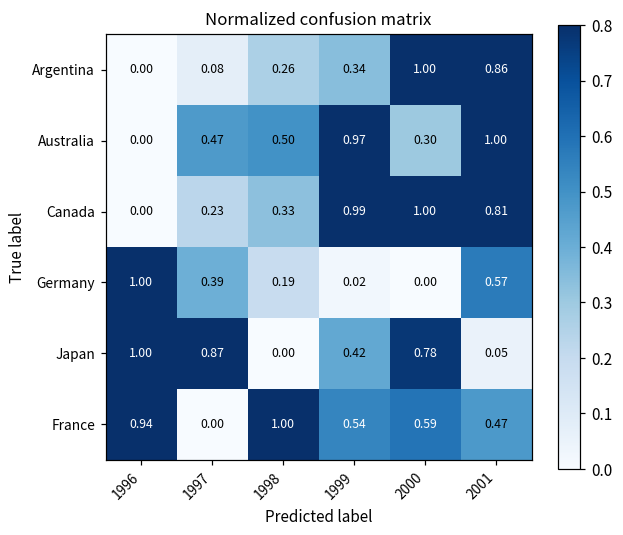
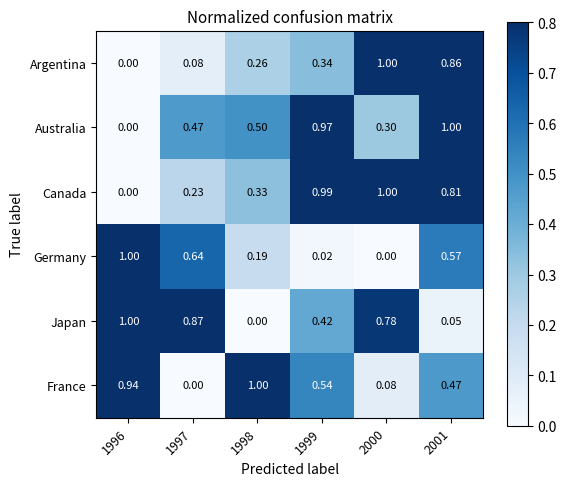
Germany, 1997: 0.39 -> 0.64
France, 2000: 0.59 -> 0.08
